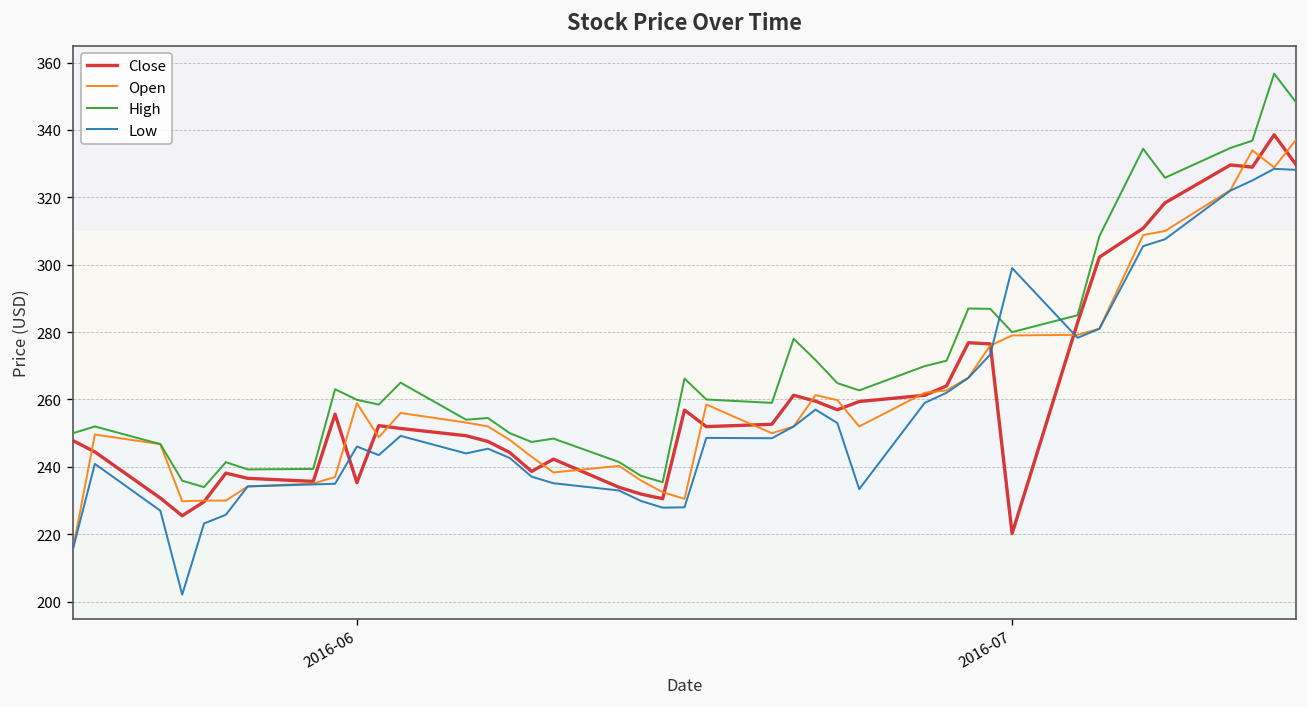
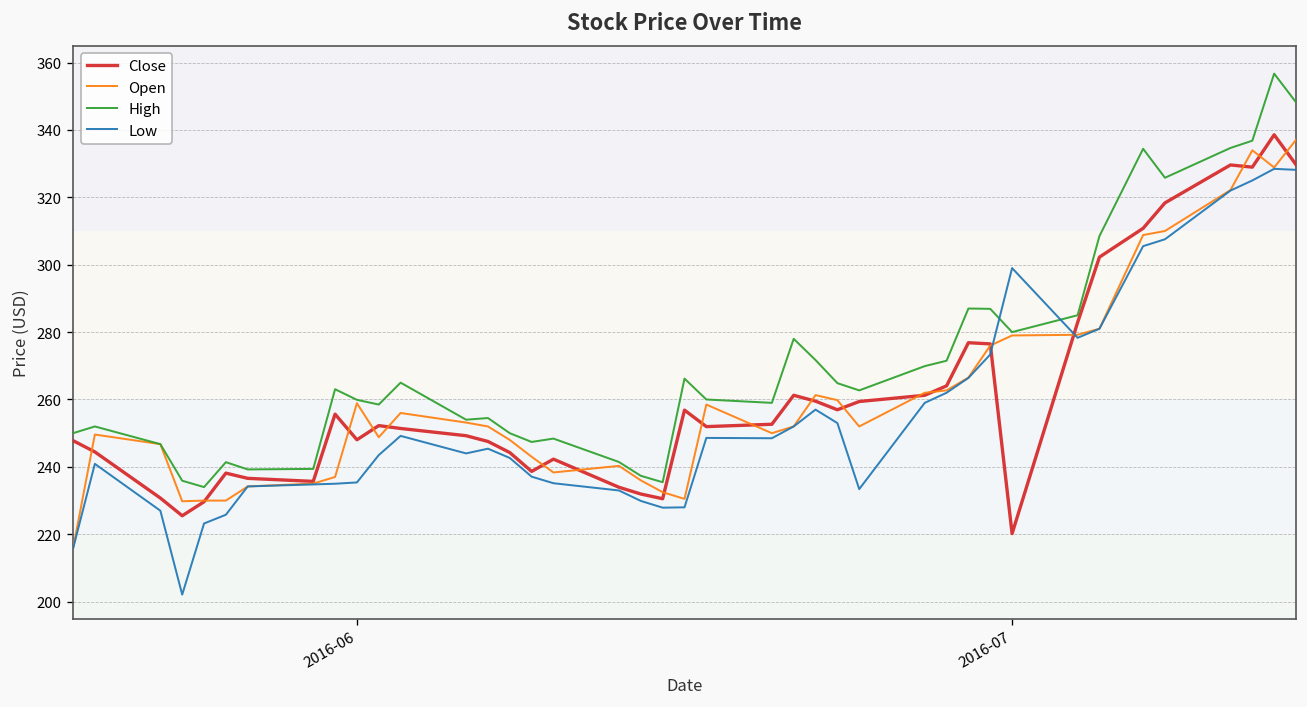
Close, 2016-06: 235 -> 248
Low, 2016-06: 246 -> 235
